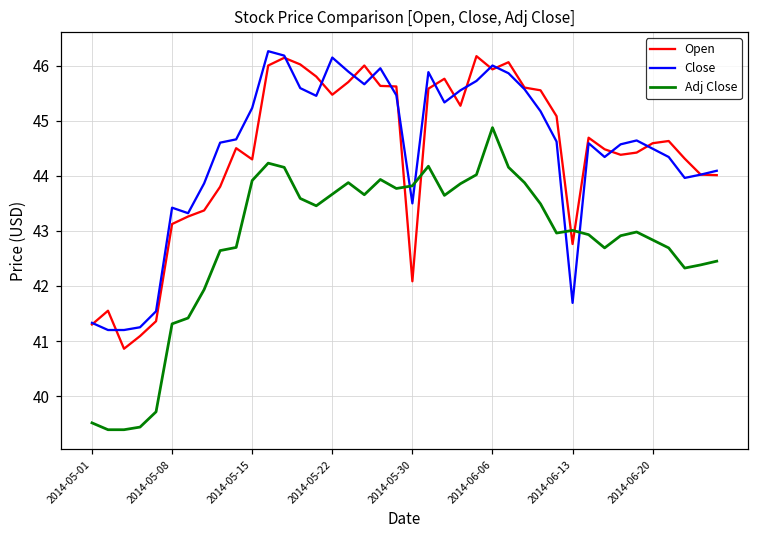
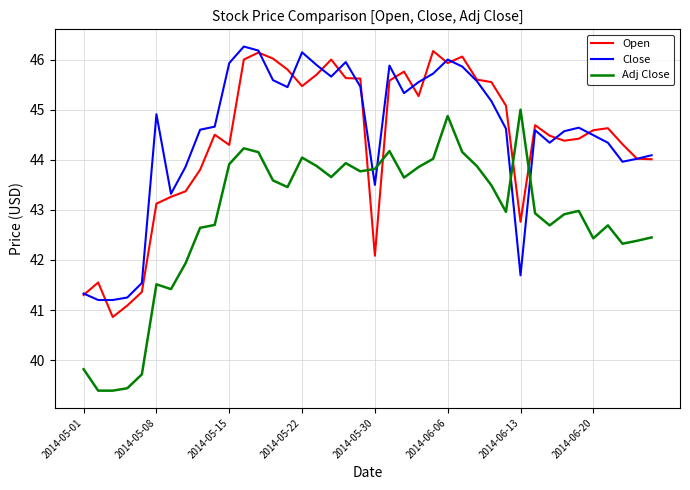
Adj Close, 2014-05-01: 39.5 -> 39.8
Close, 2014-05-08: 43.4 -> 44.9
Adj Close, 2014-05-08: 41.3 -> 41.5
Close, 2014-05-15: 45.2 -> 45.9
Adj Close, 2014-05-22: 43.7 -> 44.0
Adj Close, 2014-06-13: 43.0 -> 45.0
Adj Close, 2014-06-20: 42.8 -> 42.4
